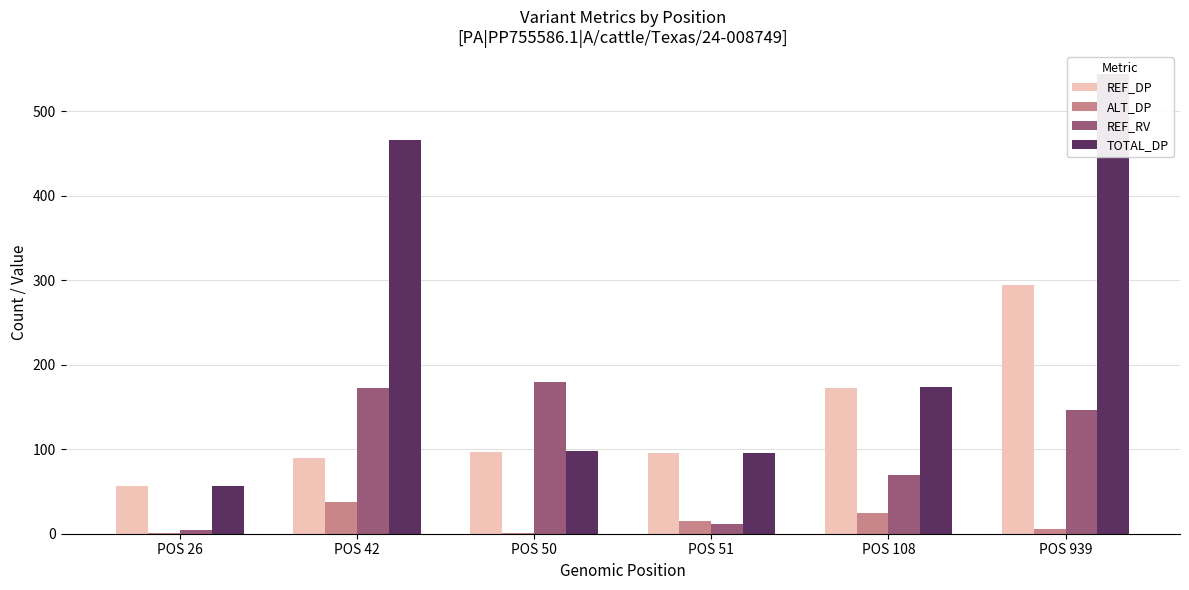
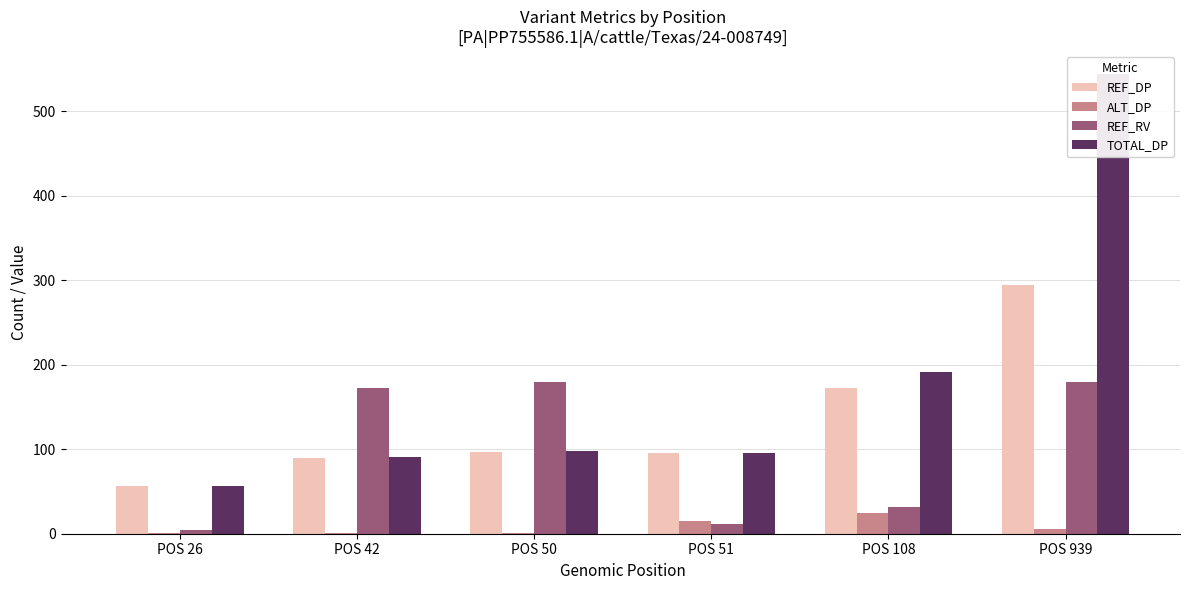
ALT_DP, POS 42: 40 -> 0
TOTAL_DP, POS 42: 470 -> 90
REF_RV, POS 108: 70 -> 30
TOTAL_DP, POS 108: 170 -> 190
REF_RV, POS 939: 150 -> 180
